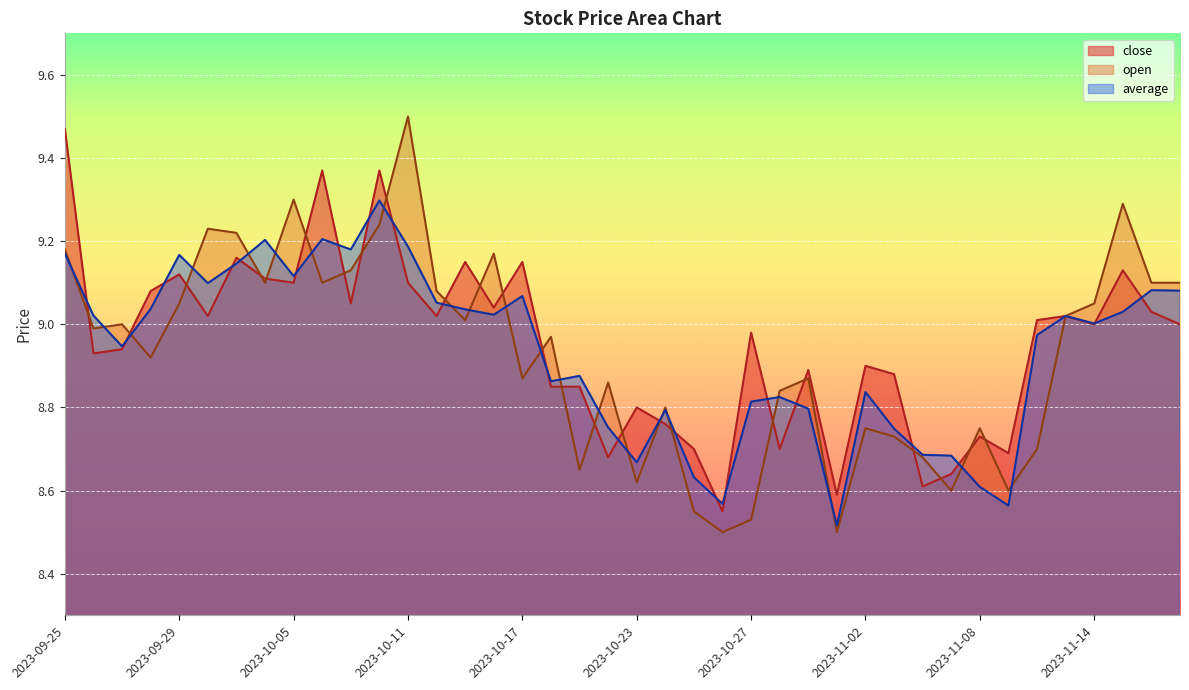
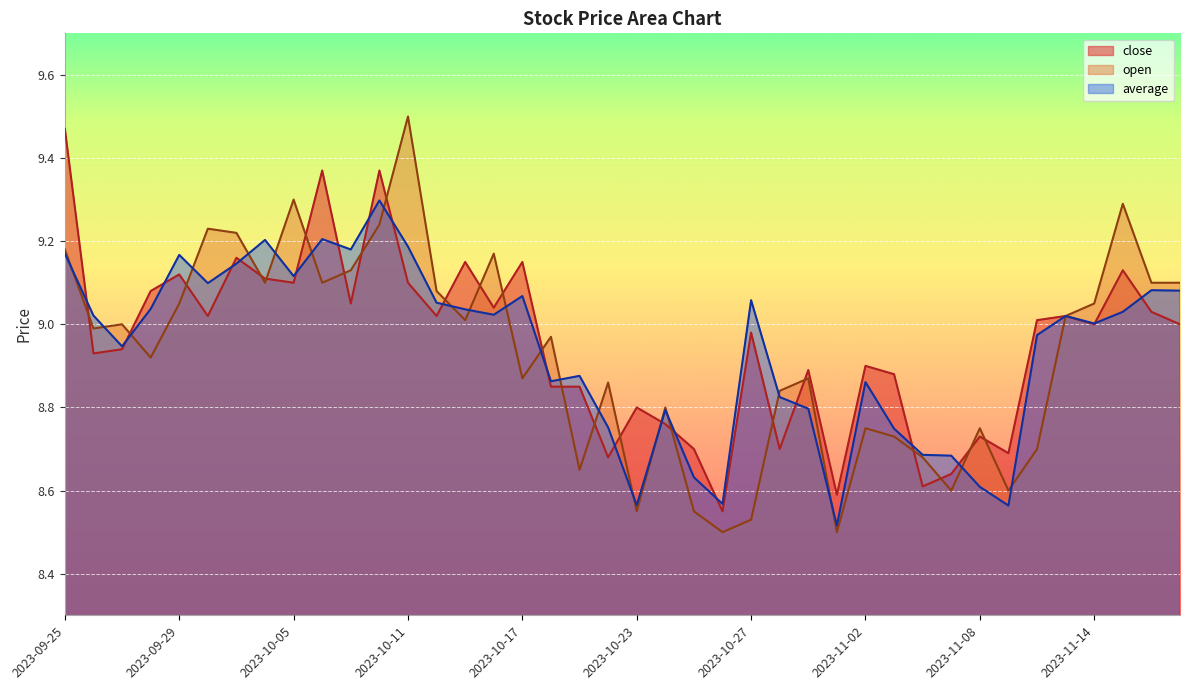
open, 2023-10-23: 8.62 -> 8.55
average, 2023-10-23: 8.67 -> 8.57
average, 2023-10-27: 8.81 -> 9.06
average, 2023-11-02: 8.84 -> 8.86
